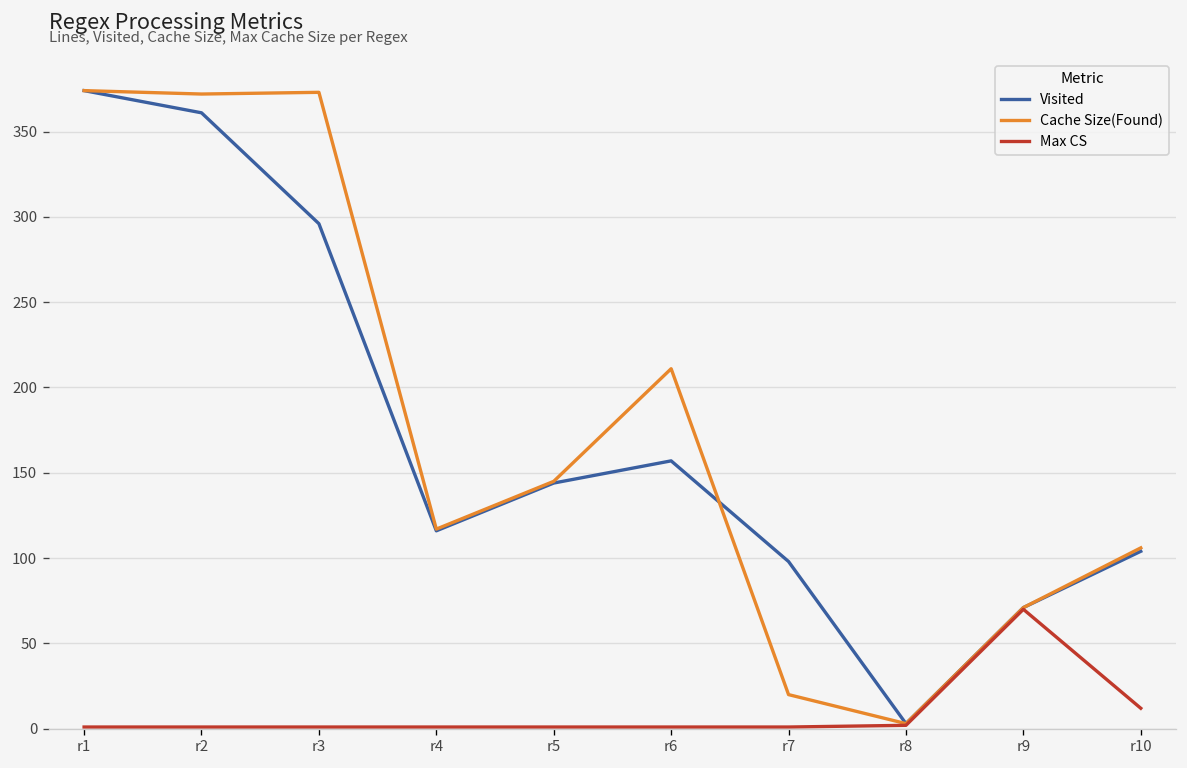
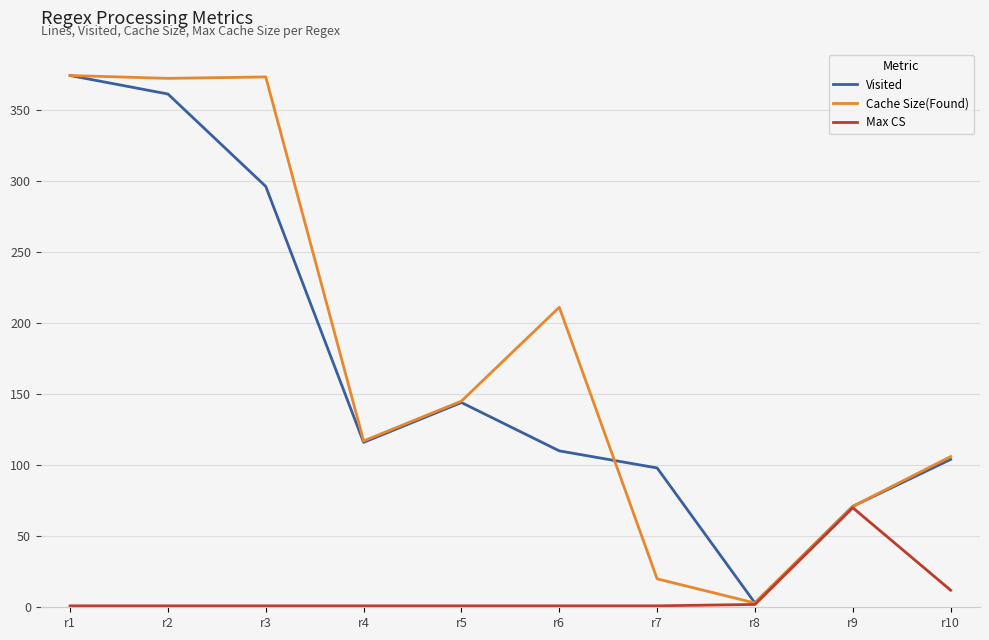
Visited, r6: 157 -> 110
